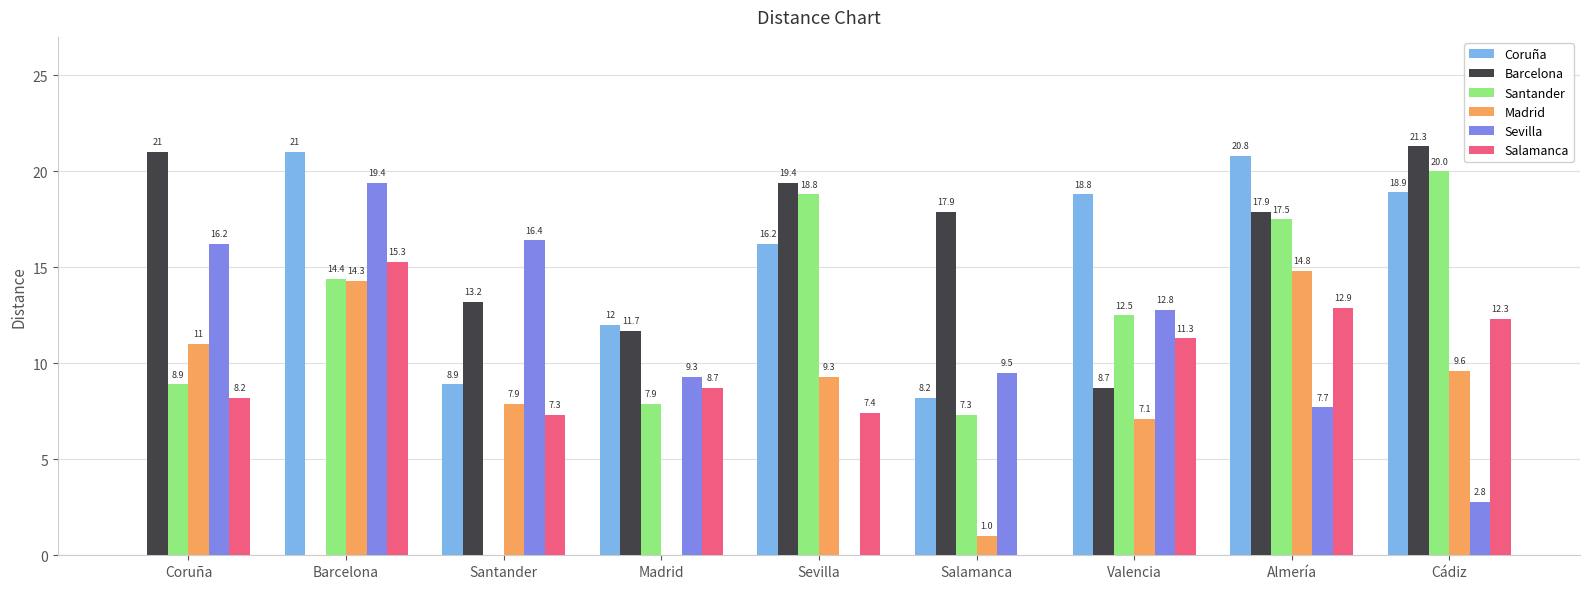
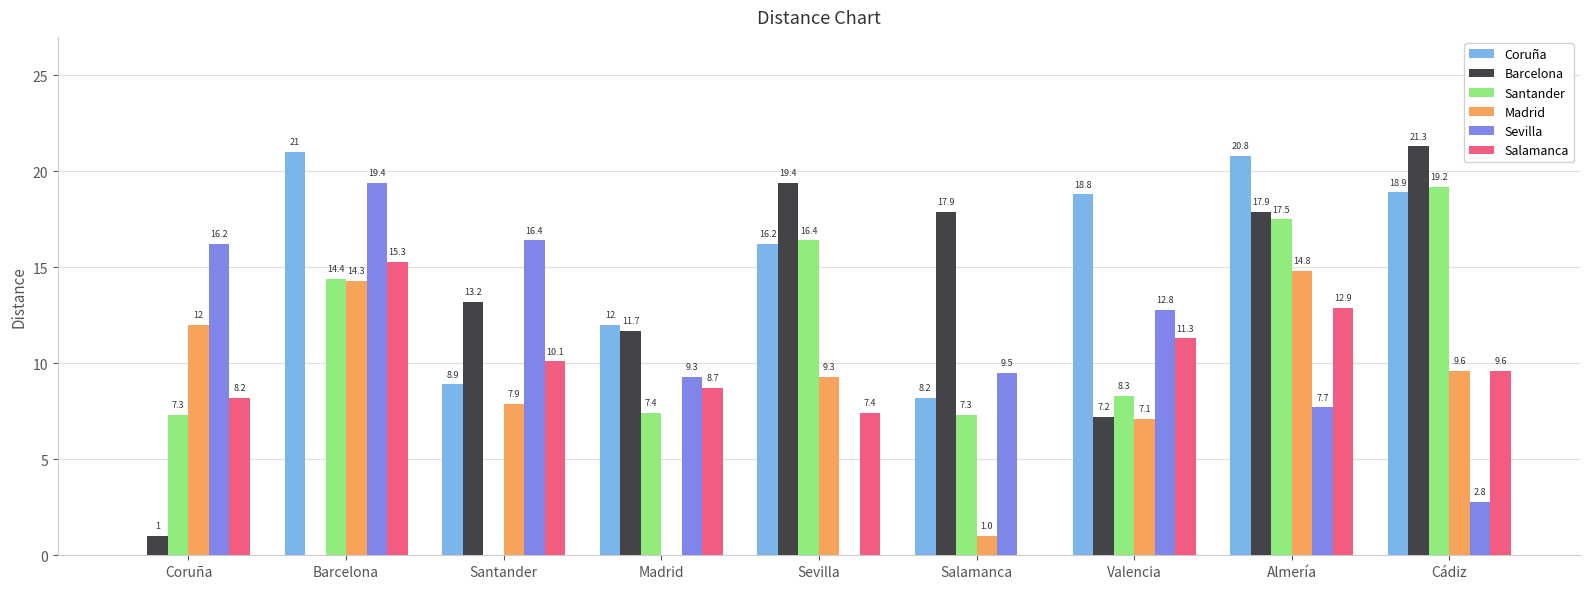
Barcelona, Coruña: 21 -> 1
Santander, Coruña: 8.9 -> 7.3
Madrid, Coruña: 11 -> 12
Salamanca, Santander: 7.3 -> 10.1
Santander, Madrid: 7.9 -> 7.4
Santander, Sevilla: 18.8 -> 16.4
Barcelona, Valencia: 8.7 -> 7.2
Santander, Valencia: 12.5 -> 8.3
Santander, Cádiz: 20.0 -> 19.2
Salamanca, Cádiz: 12.3 -> 9.6
